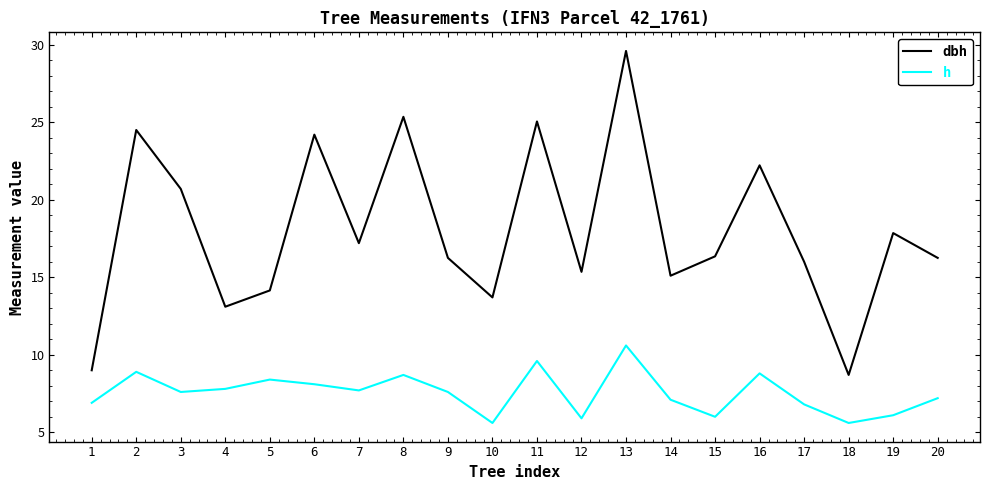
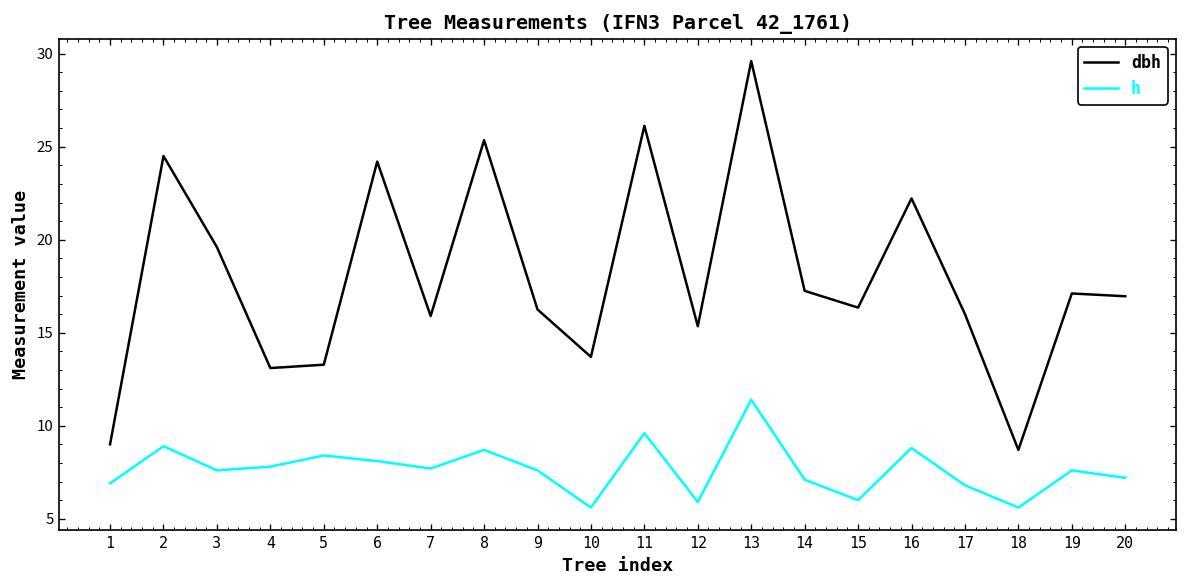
dbh, 3: 20.7 -> 19.6
dbh, 5: 14.2 -> 13.3
dbh, 7: 17.2 -> 15.9
dbh, 11: 25.1 -> 26.1
h, 13: 10.6 -> 11.4
dbh, 14: 15.1 -> 17.3
dbh, 19: 17.9 -> 17.1
h, 19: 6.1 -> 7.6
dbh, 20: 16.3 -> 17.0
